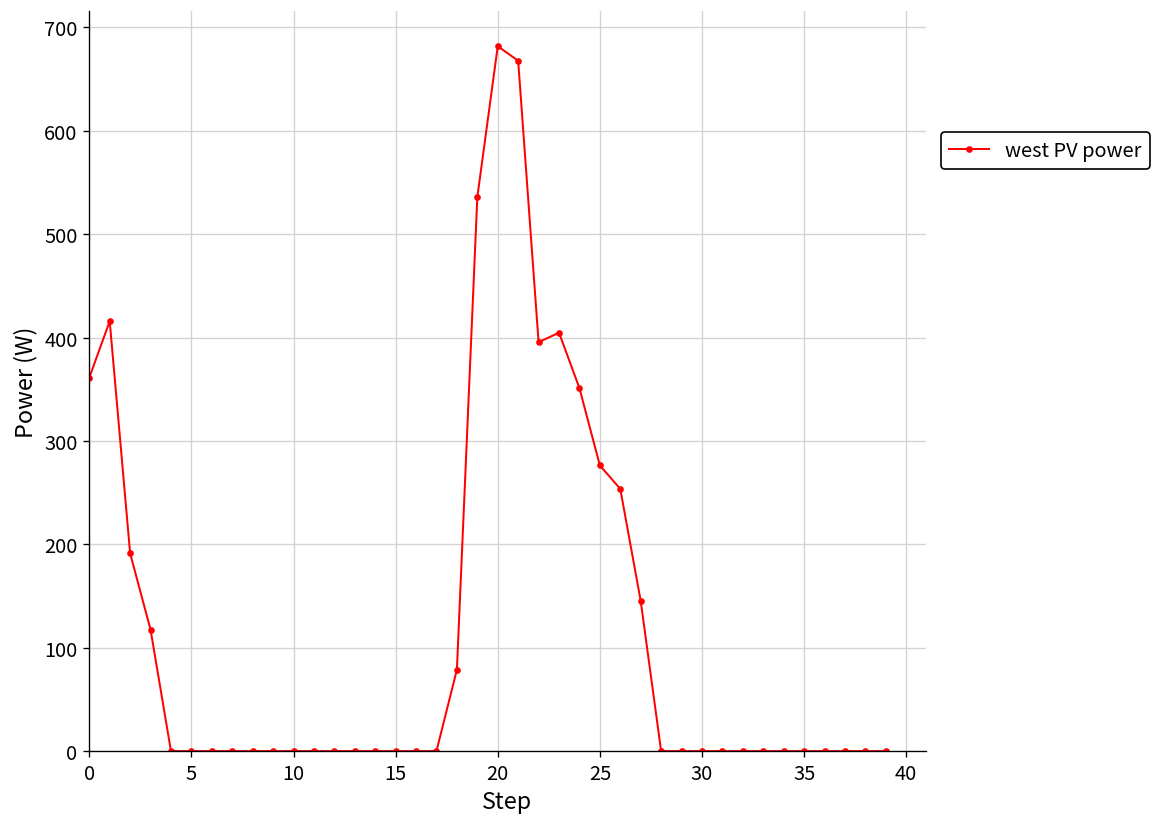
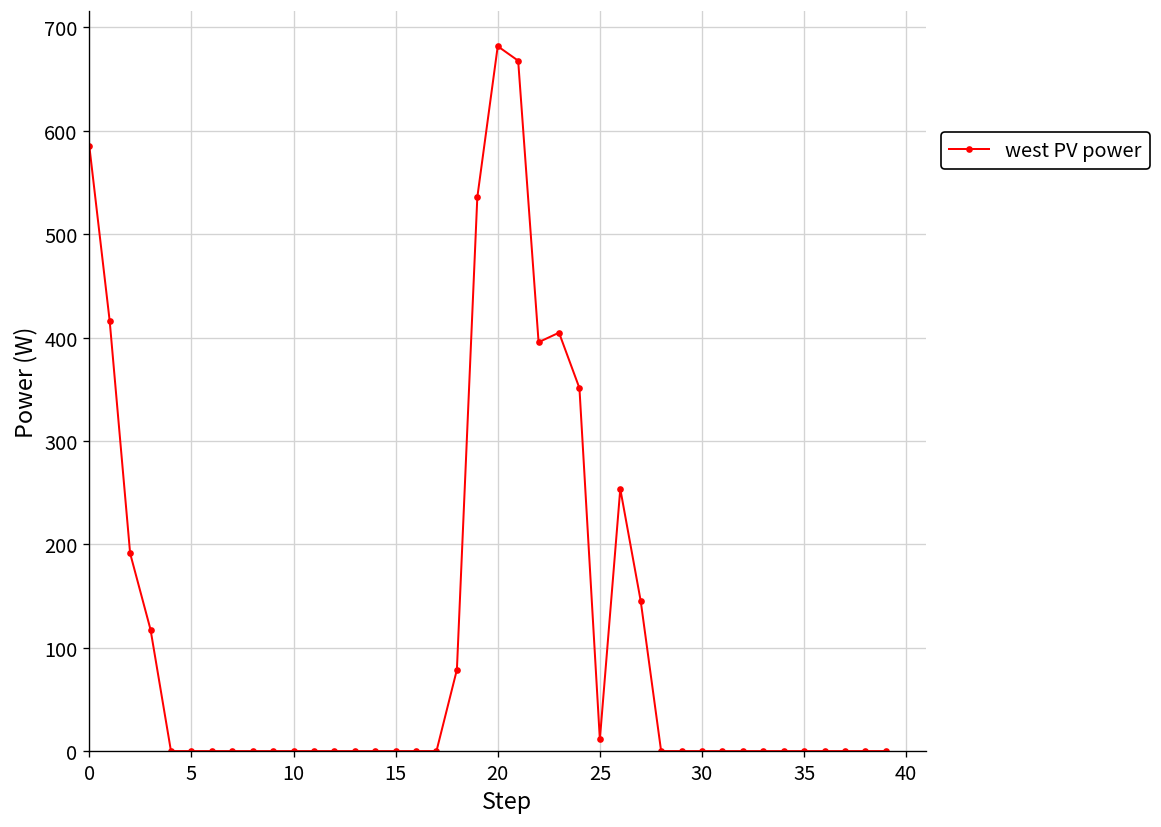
0: 360 -> 590
25: 280 -> 10
